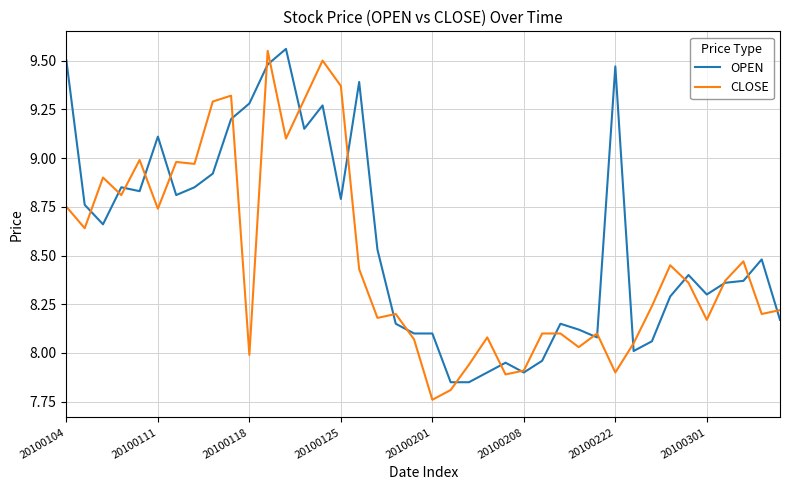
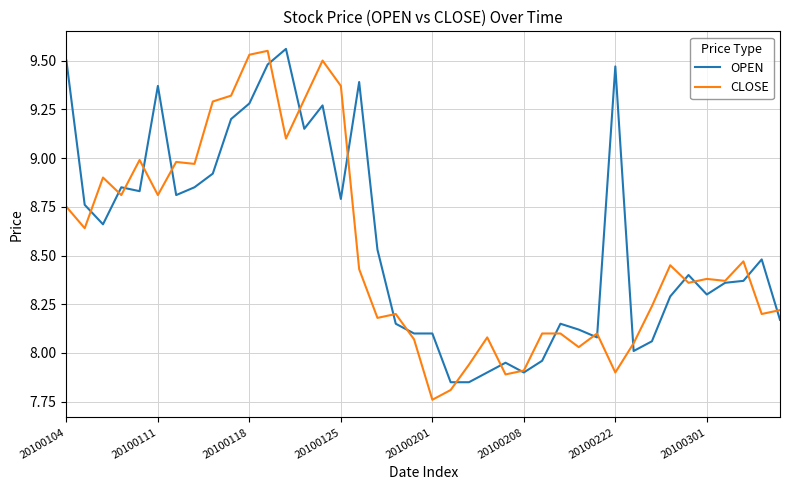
OPEN, 20100111: 9.11 -> 9.37
CLOSE, 20100111: 8.74 -> 8.81
CLOSE, 20100118: 7.99 -> 9.53
CLOSE, 20100301: 8.17 -> 8.38
